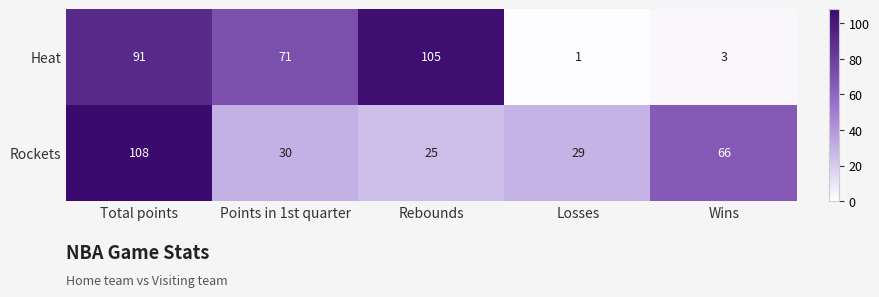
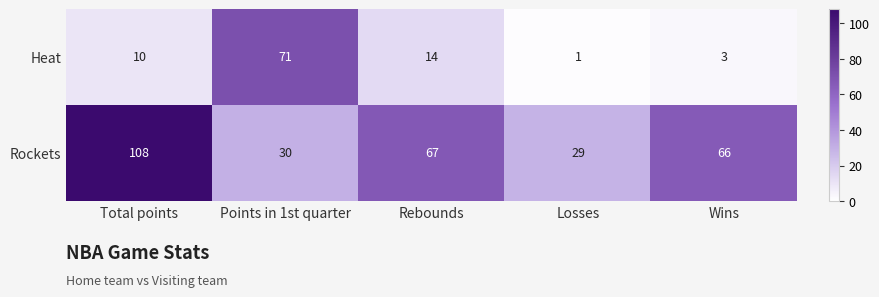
Heat, Total points: 91 -> 10
Heat, Rebounds: 105 -> 14
Rockets, Rebounds: 25 -> 67
